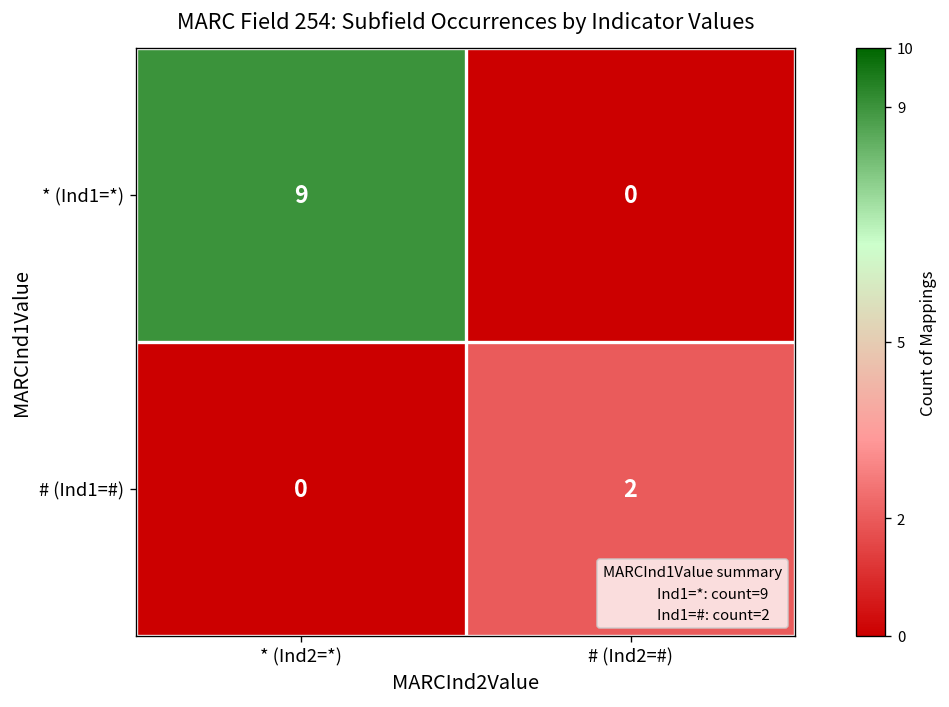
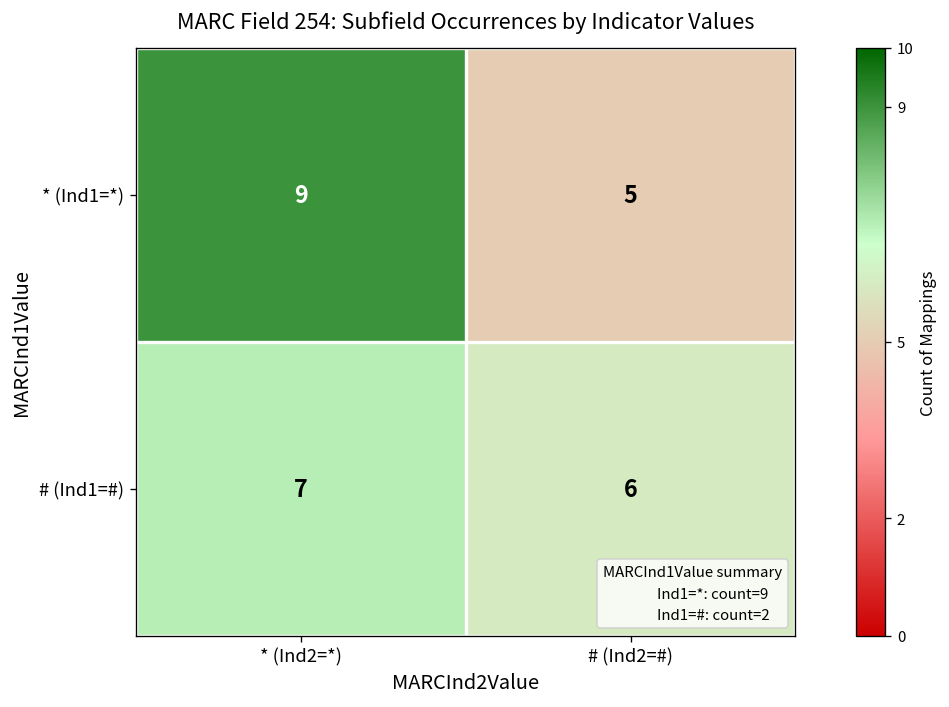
* (Ind1=*), # (Ind2=#): 0 -> 5
# (Ind1=#), * (Ind2=*): 0 -> 7
# (Ind1=#), # (Ind2=#): 2 -> 6
